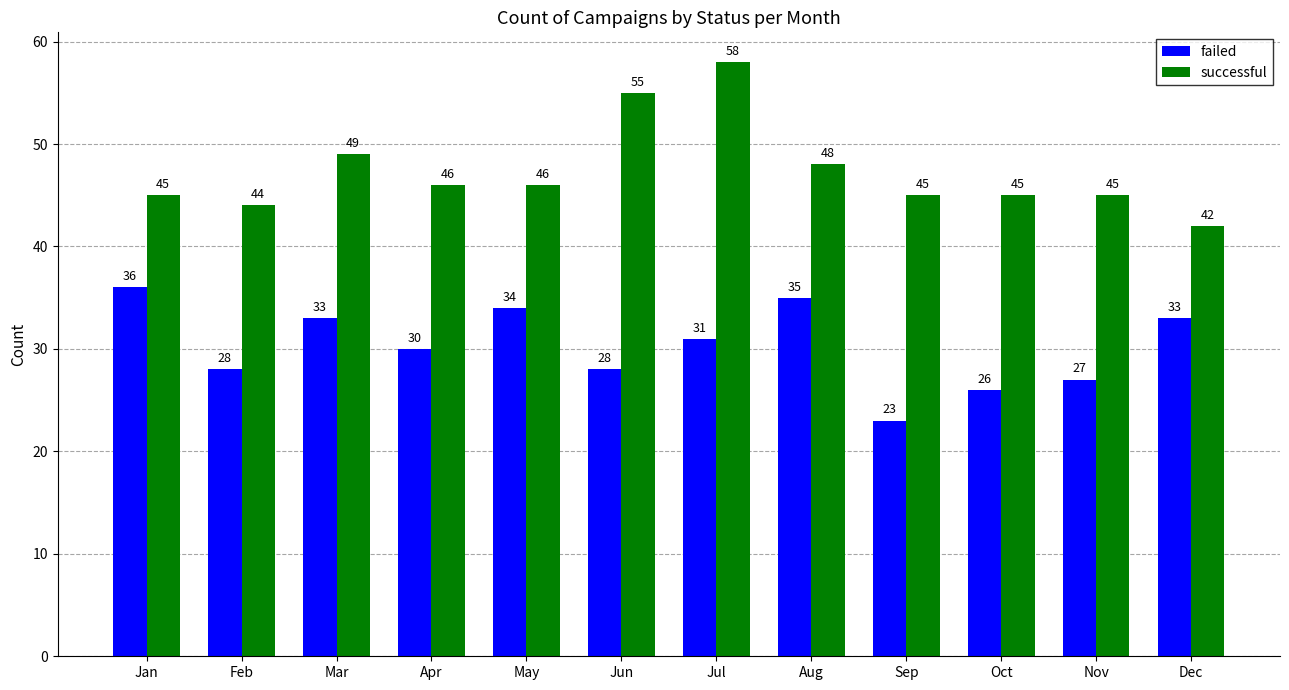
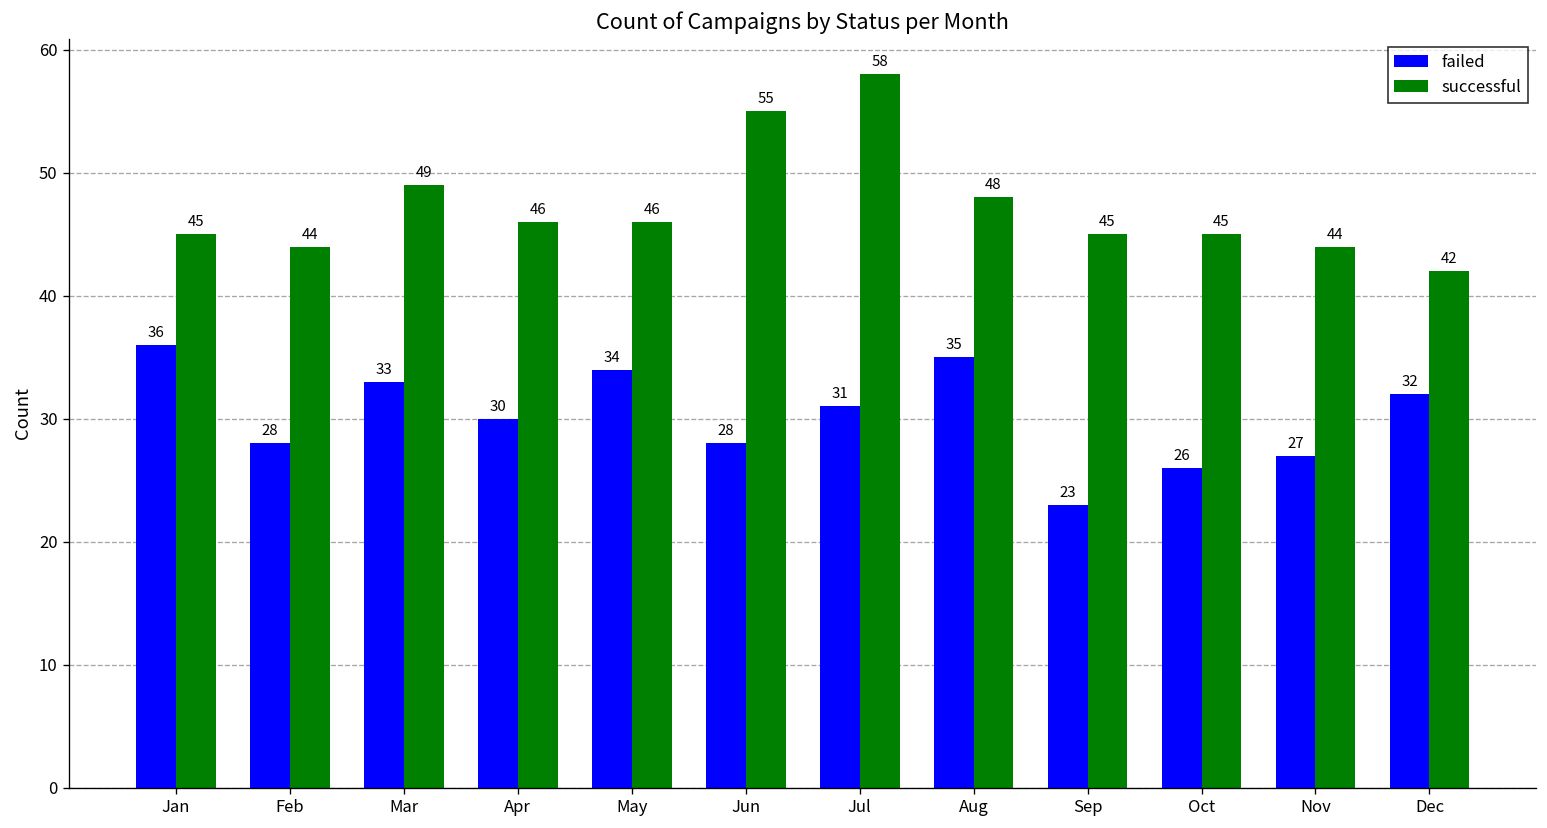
successful, Nov: 45 -> 44
failed, Dec: 33 -> 32
